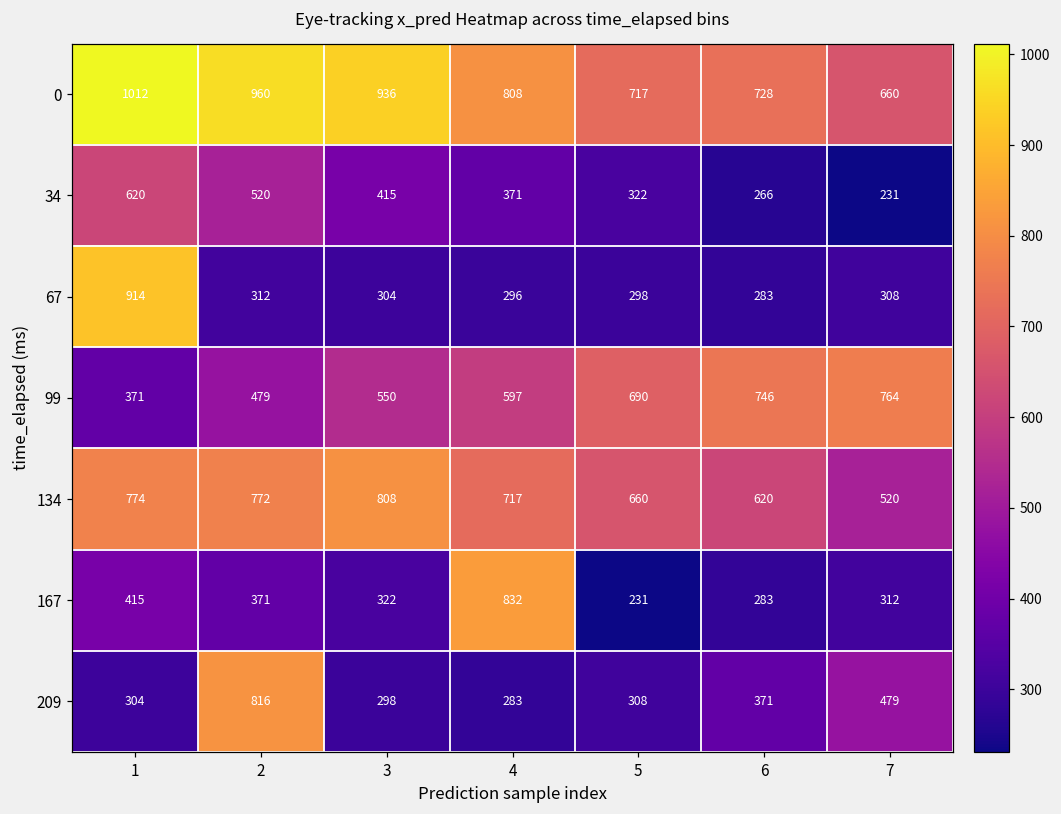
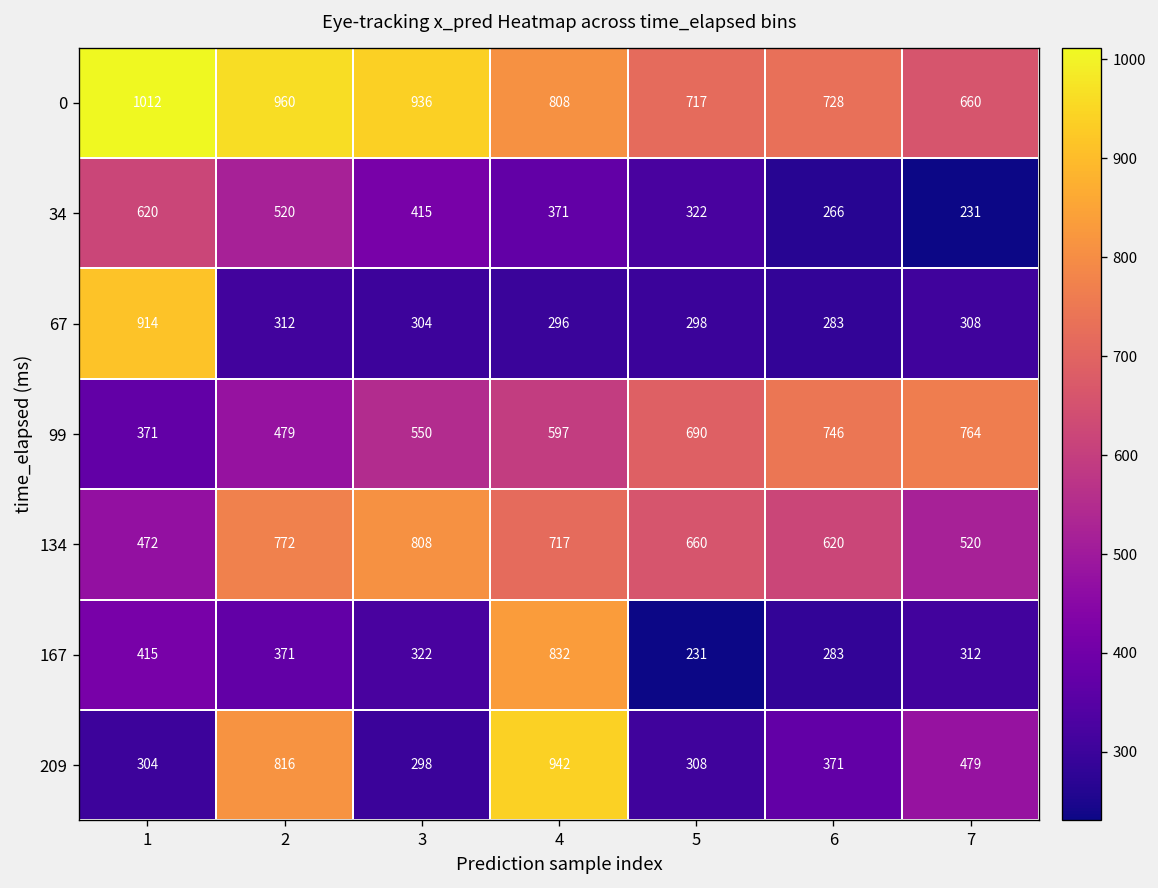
134, 1: 774 -> 472
209, 4: 283 -> 942
